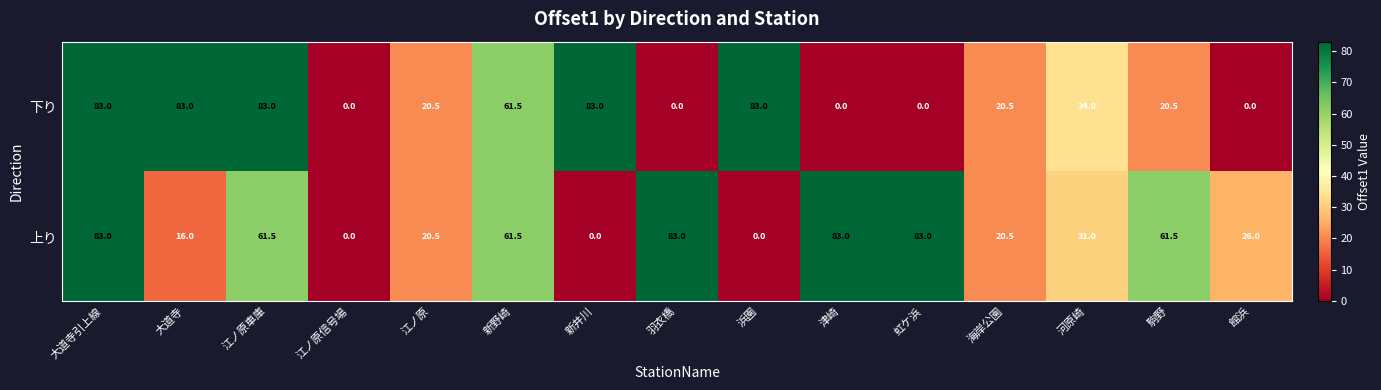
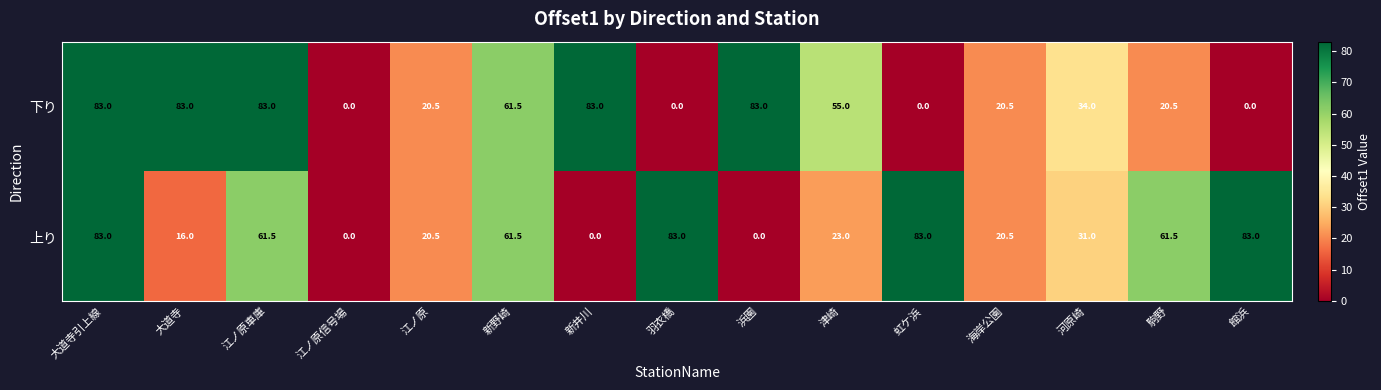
下り, 津崎: 0.0 -> 55.0
上り, 津崎: 83.0 -> 23.0
上り, 館浜: 26.0 -> 83.0
